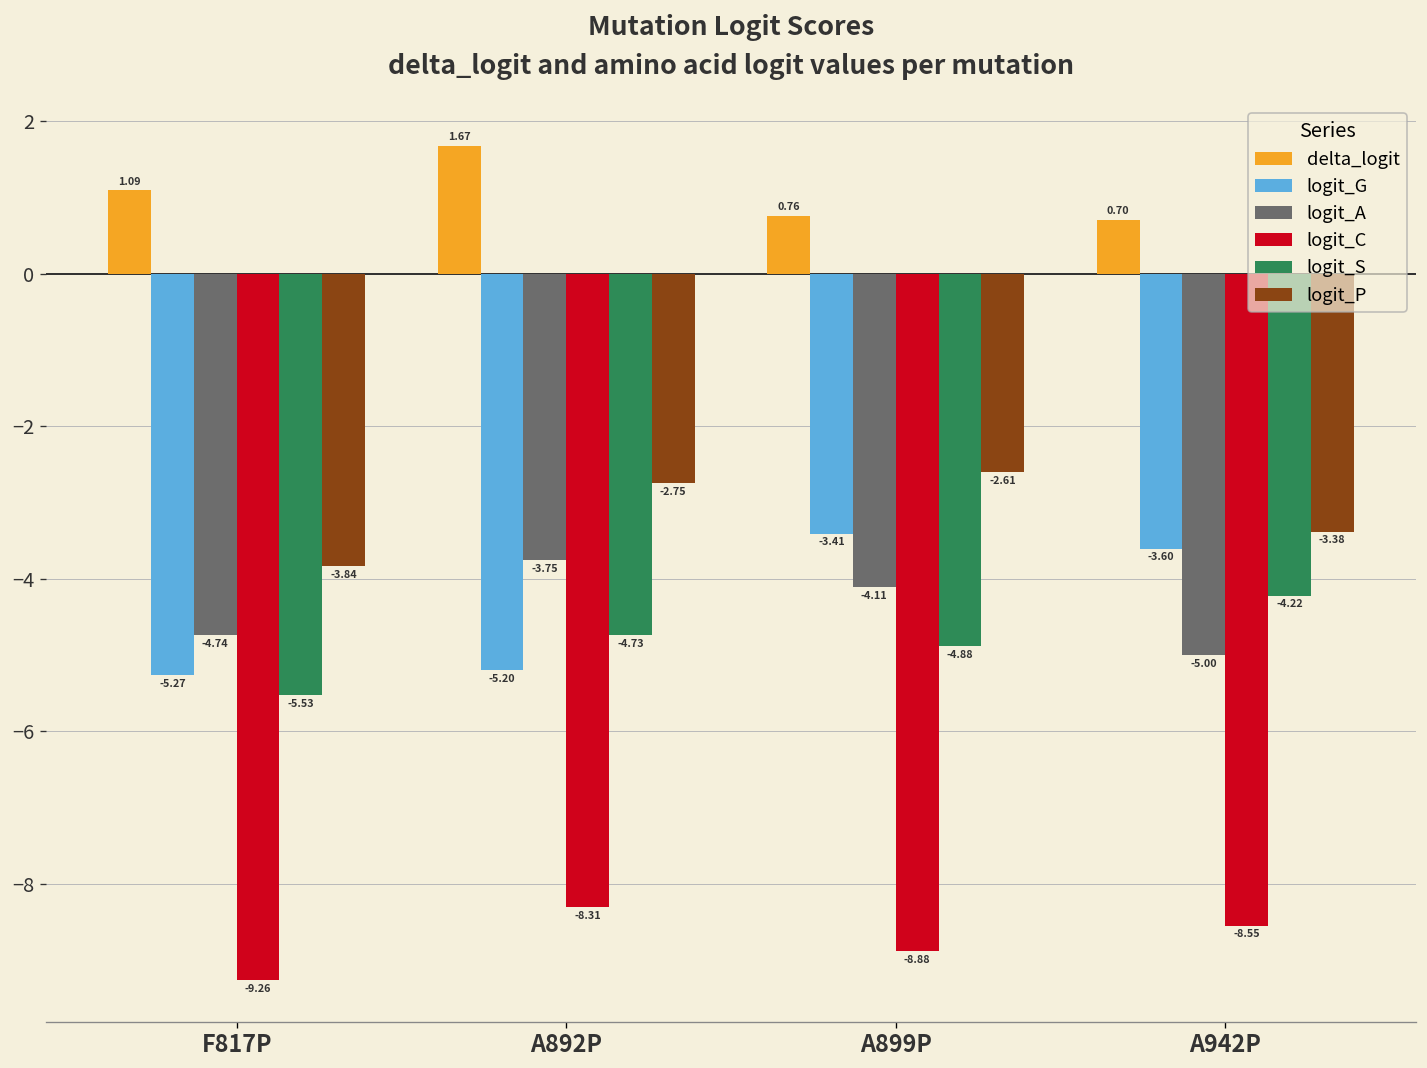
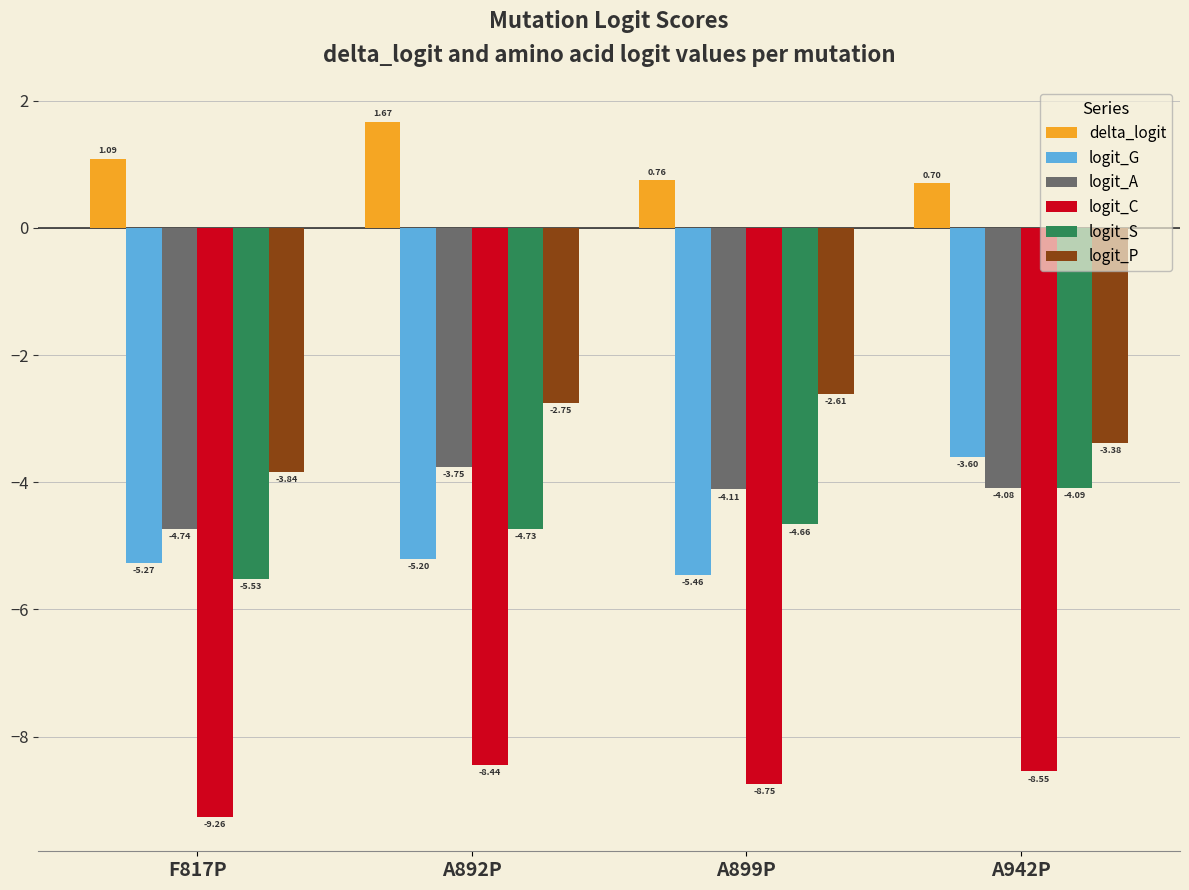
logit_C, A892P: -8.31 -> -8.44
logit_G, A899P: -3.41 -> -5.46
logit_C, A899P: -8.88 -> -8.75
logit_S, A899P: -4.88 -> -4.66
logit_A, A942P: -5.00 -> -4.08
logit_S, A942P: -4.22 -> -4.09
